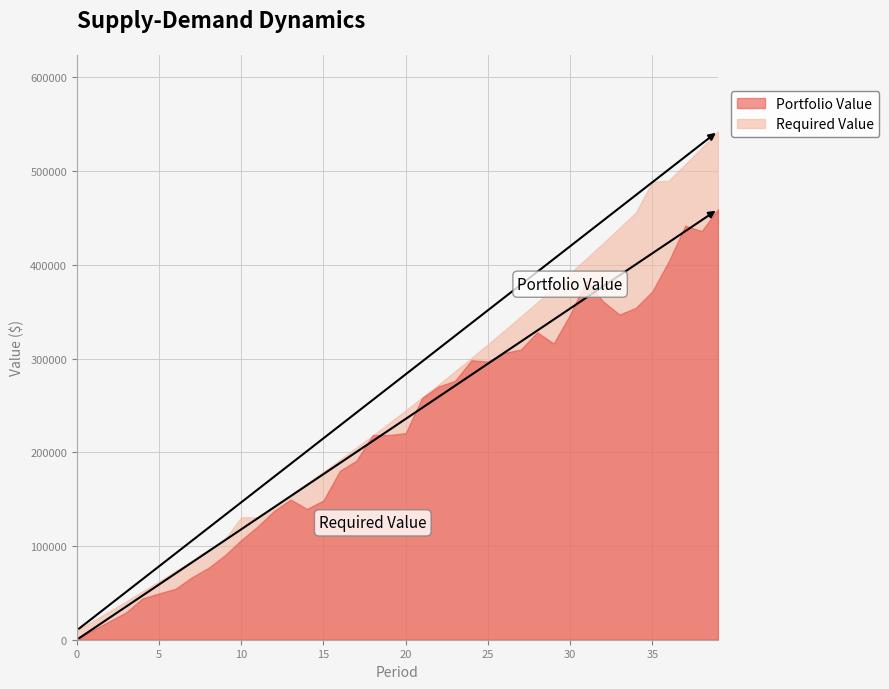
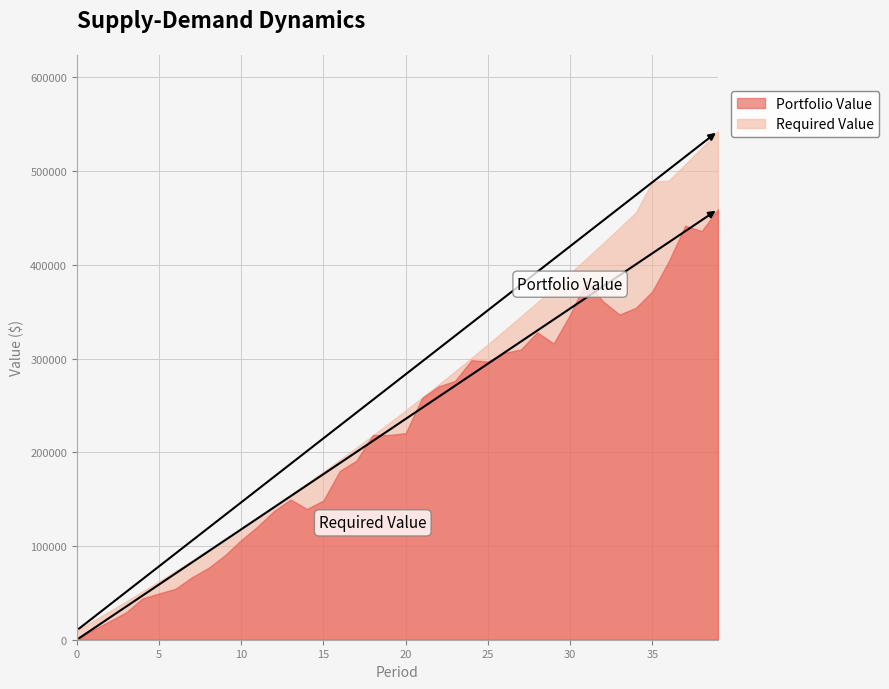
Required Value, 10: 130000 -> 120000
